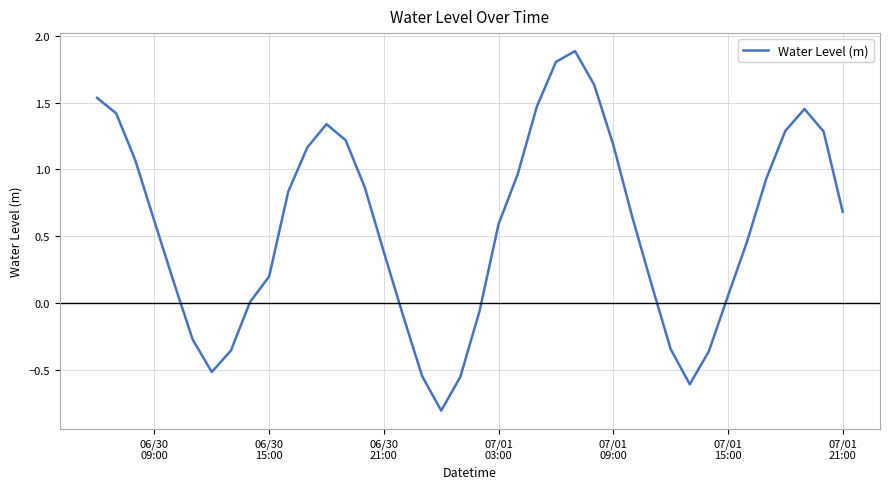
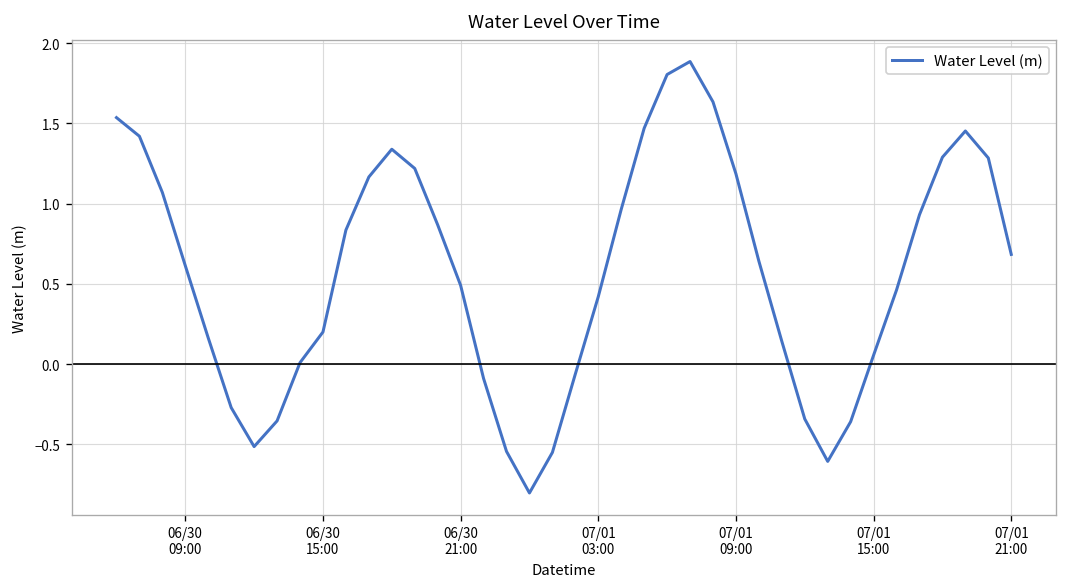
06/30 21:00: 0.38 -> 0.49
07/01 03:00: 0.59 -> 0.42
